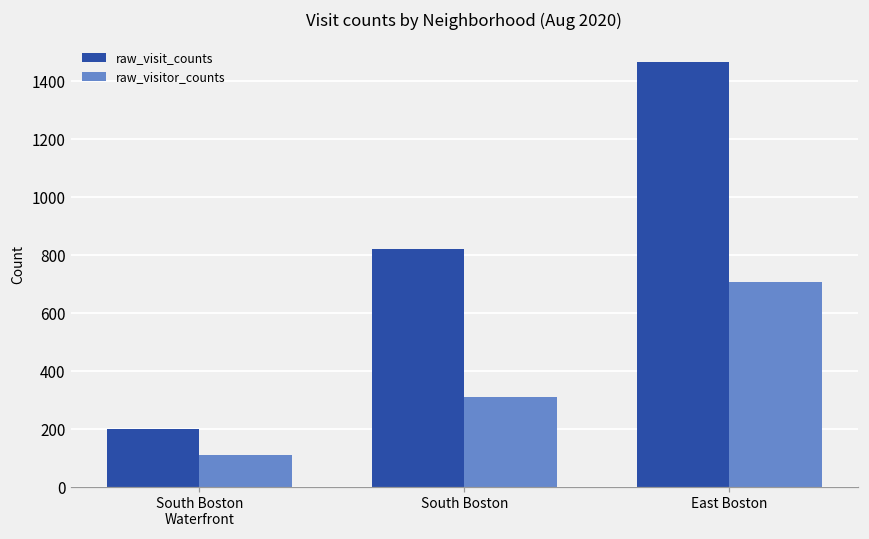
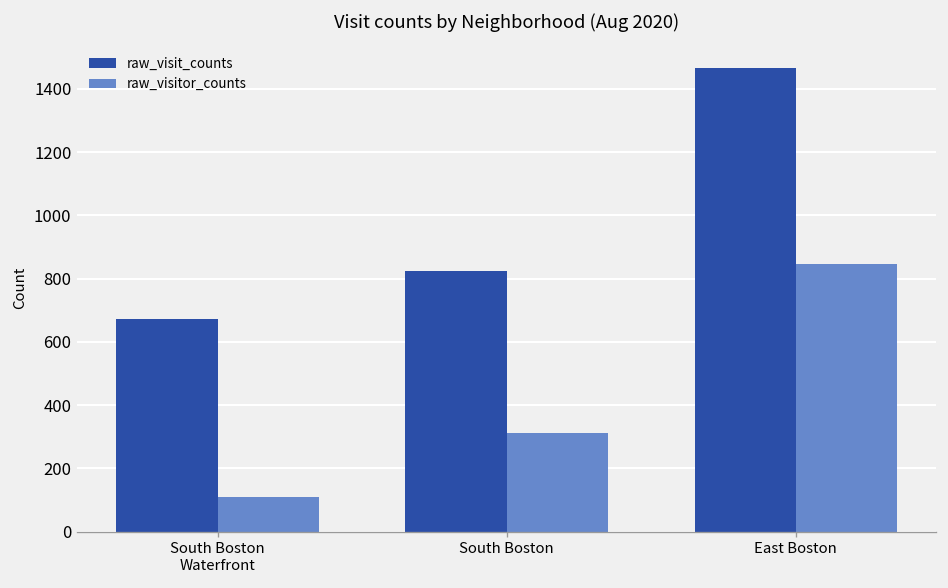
raw_visit_counts, South Boston Waterfront: 200 -> 670
raw_visitor_counts, East Boston: 710 -> 850
